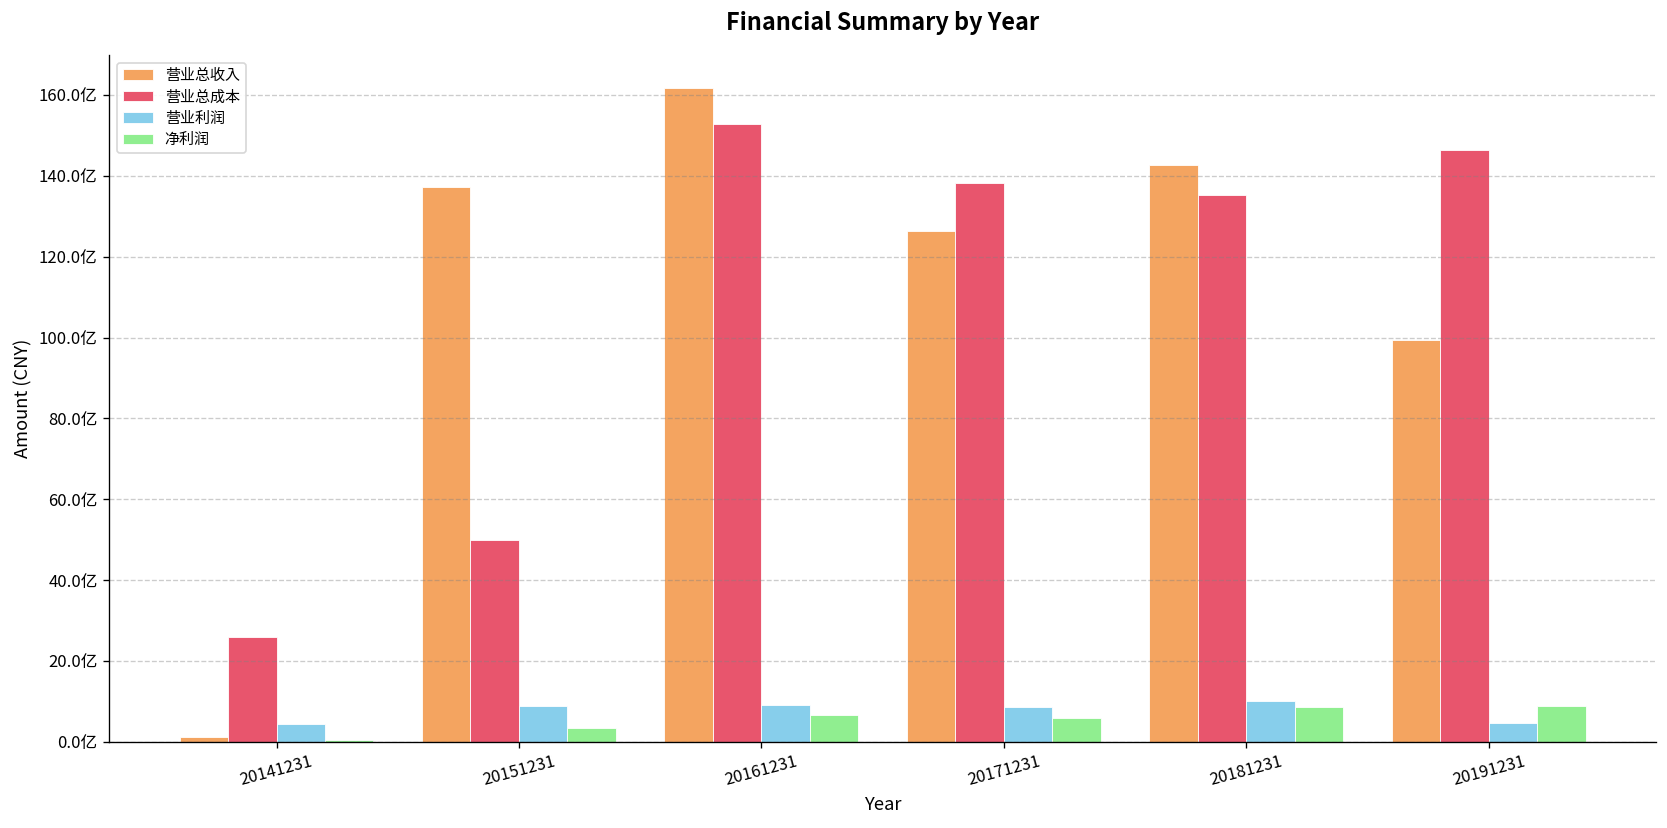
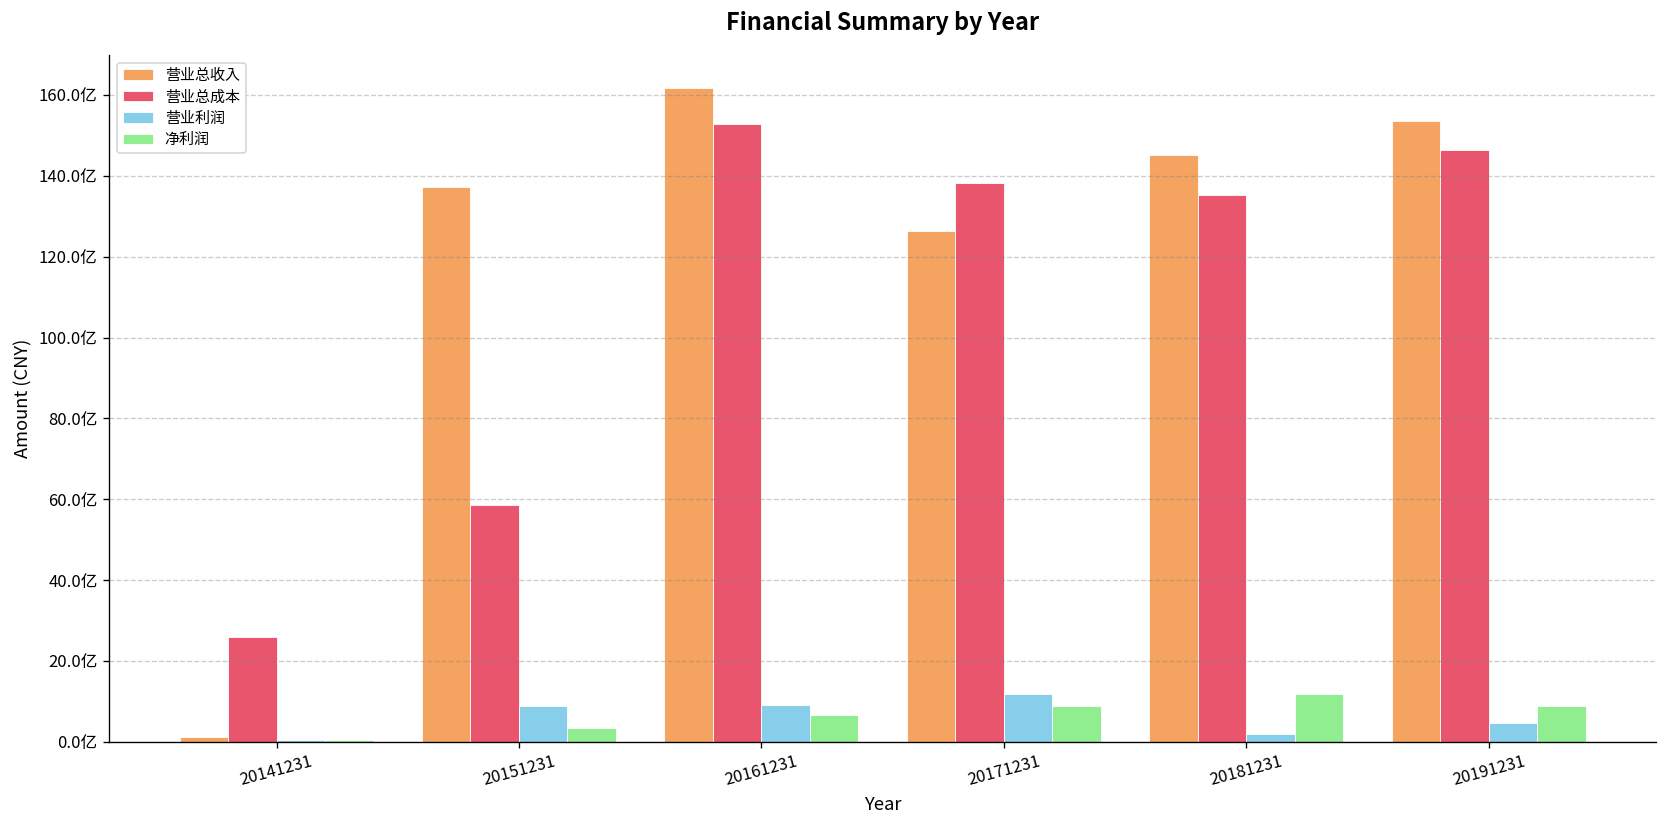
营业利润, 20141231: 4亿 -> 0亿
营业总成本, 20151231: 50亿 -> 58亿
营业利润, 20171231: 9亿 -> 12亿
净利润, 20171231: 6亿 -> 9亿
营业总收入, 20181231: 143亿 -> 145亿
营业利润, 20181231: 10亿 -> 2亿
净利润, 20181231: 9亿 -> 12亿
营业总收入, 20191231: 99亿 -> 153亿
